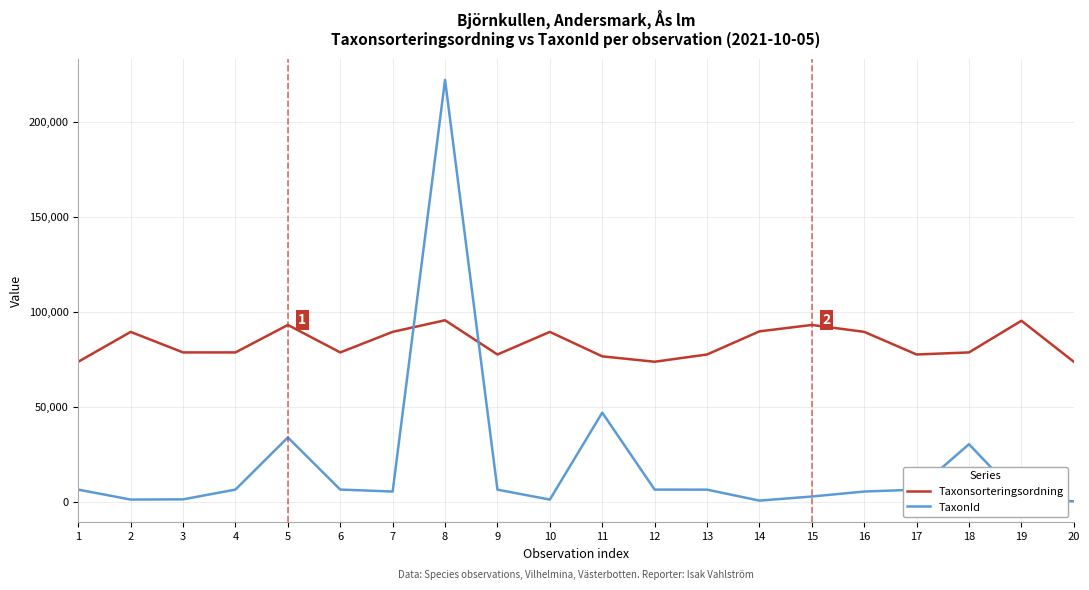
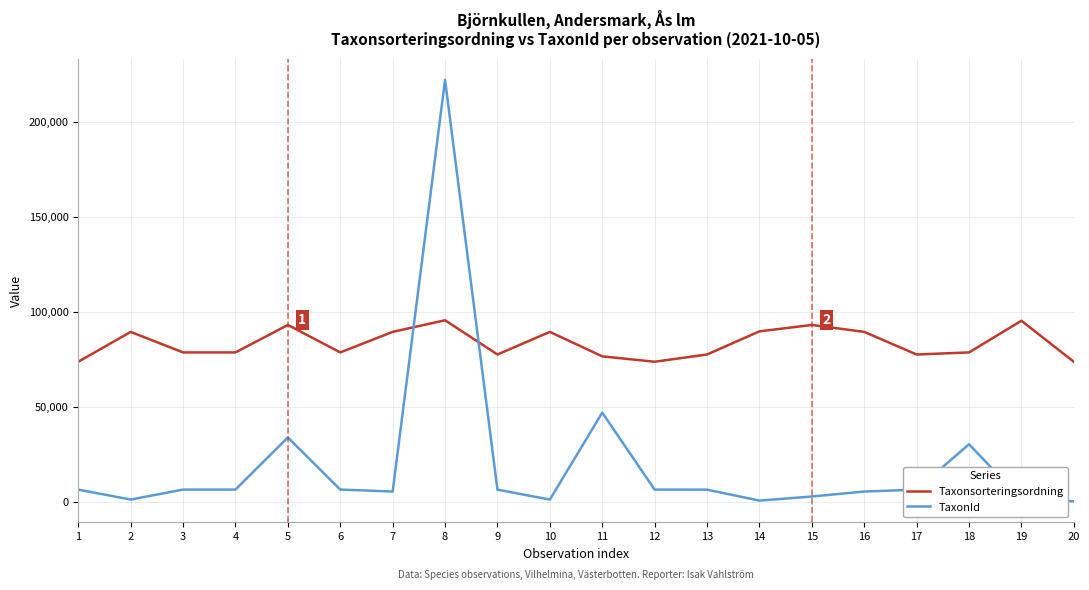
TaxonId, 3: 1,000 -> 6,000
